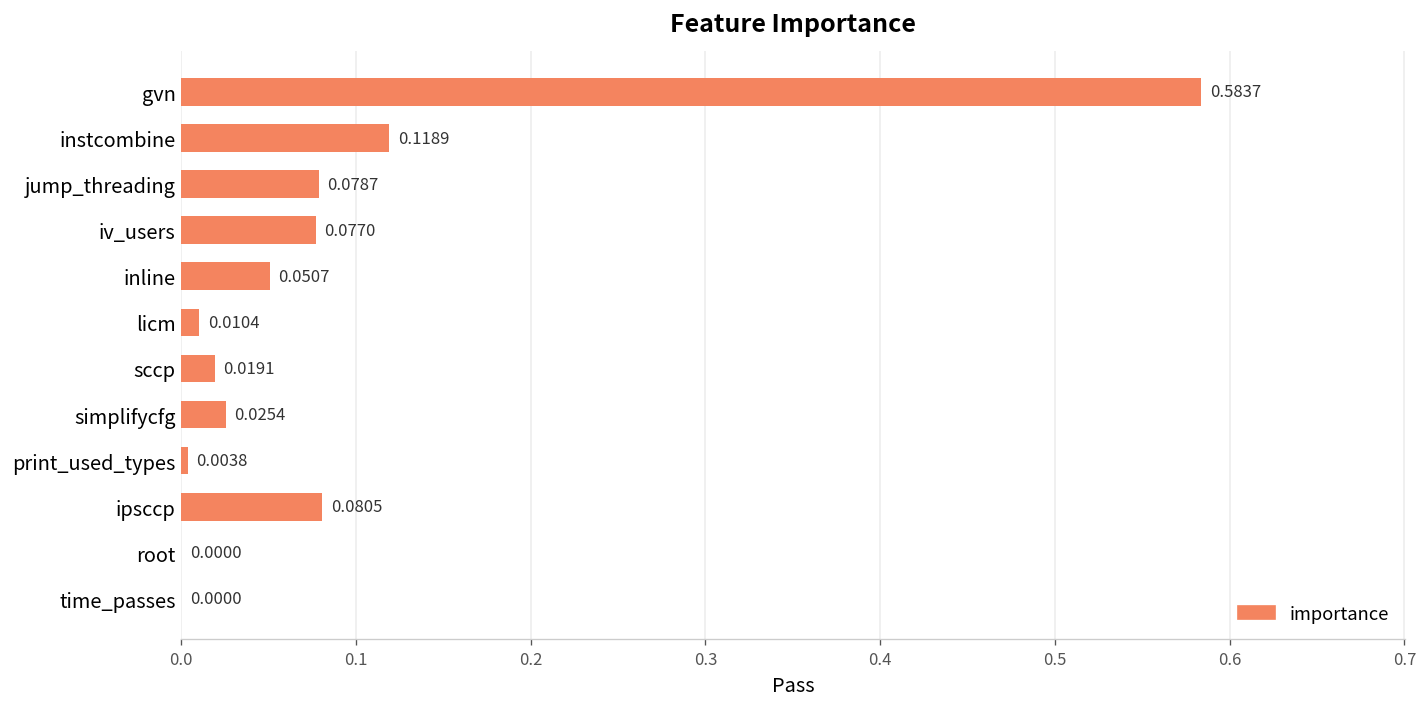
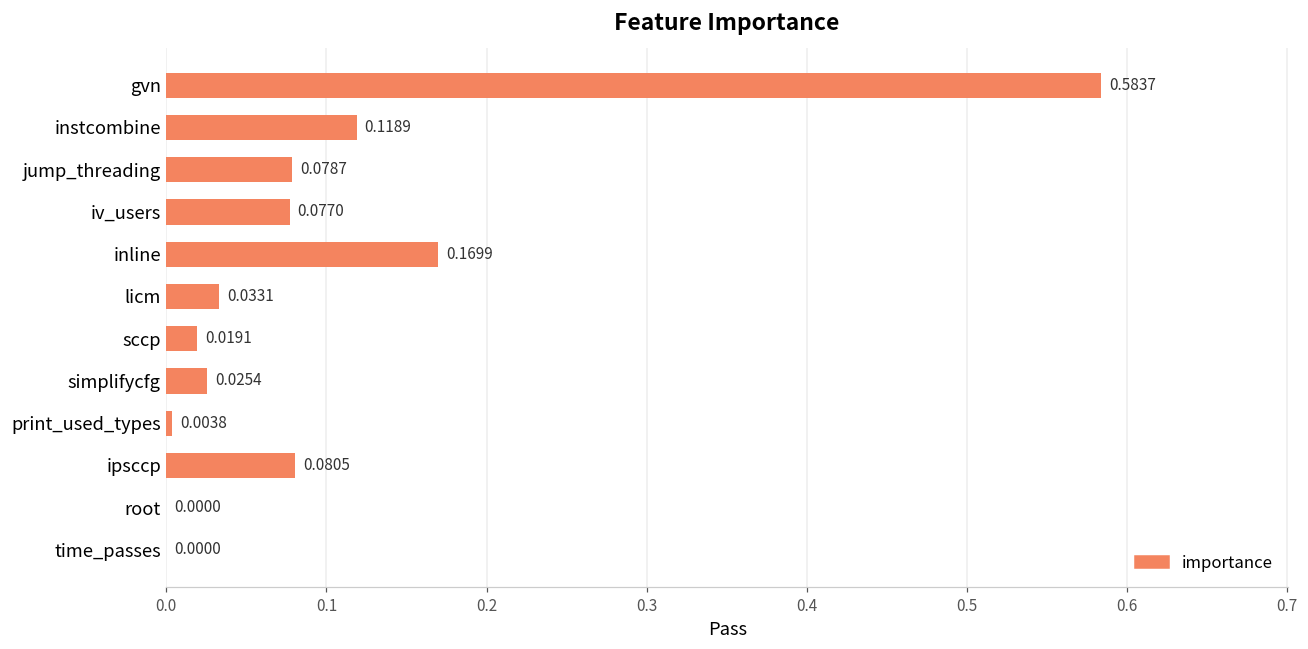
inline: 0.0507 -> 0.1699
licm: 0.0104 -> 0.0331
